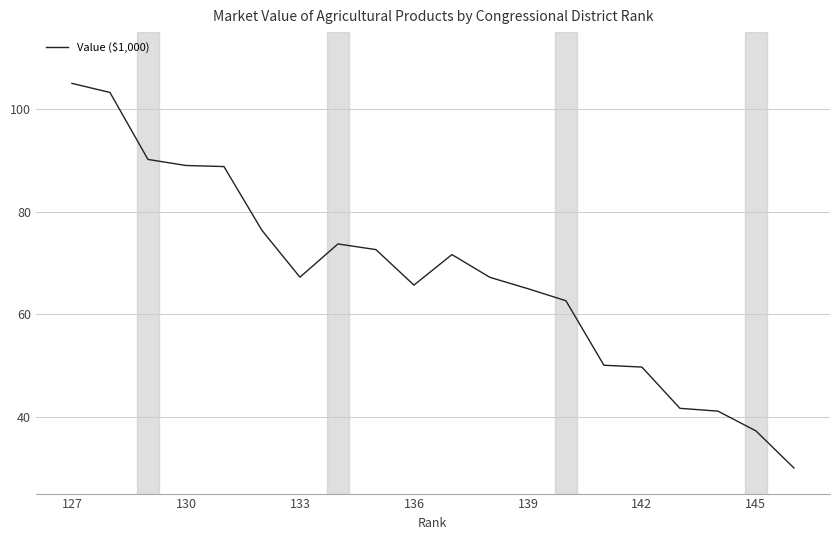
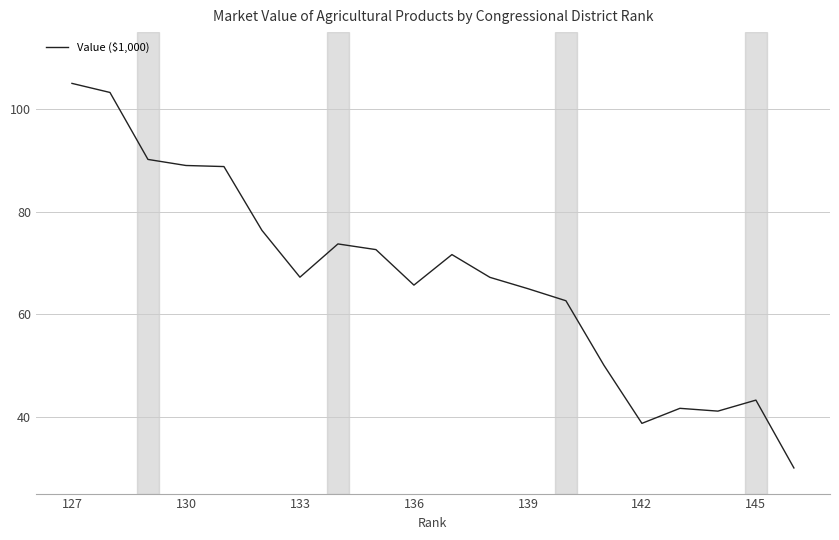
142: 50 -> 39
145: 37 -> 43
